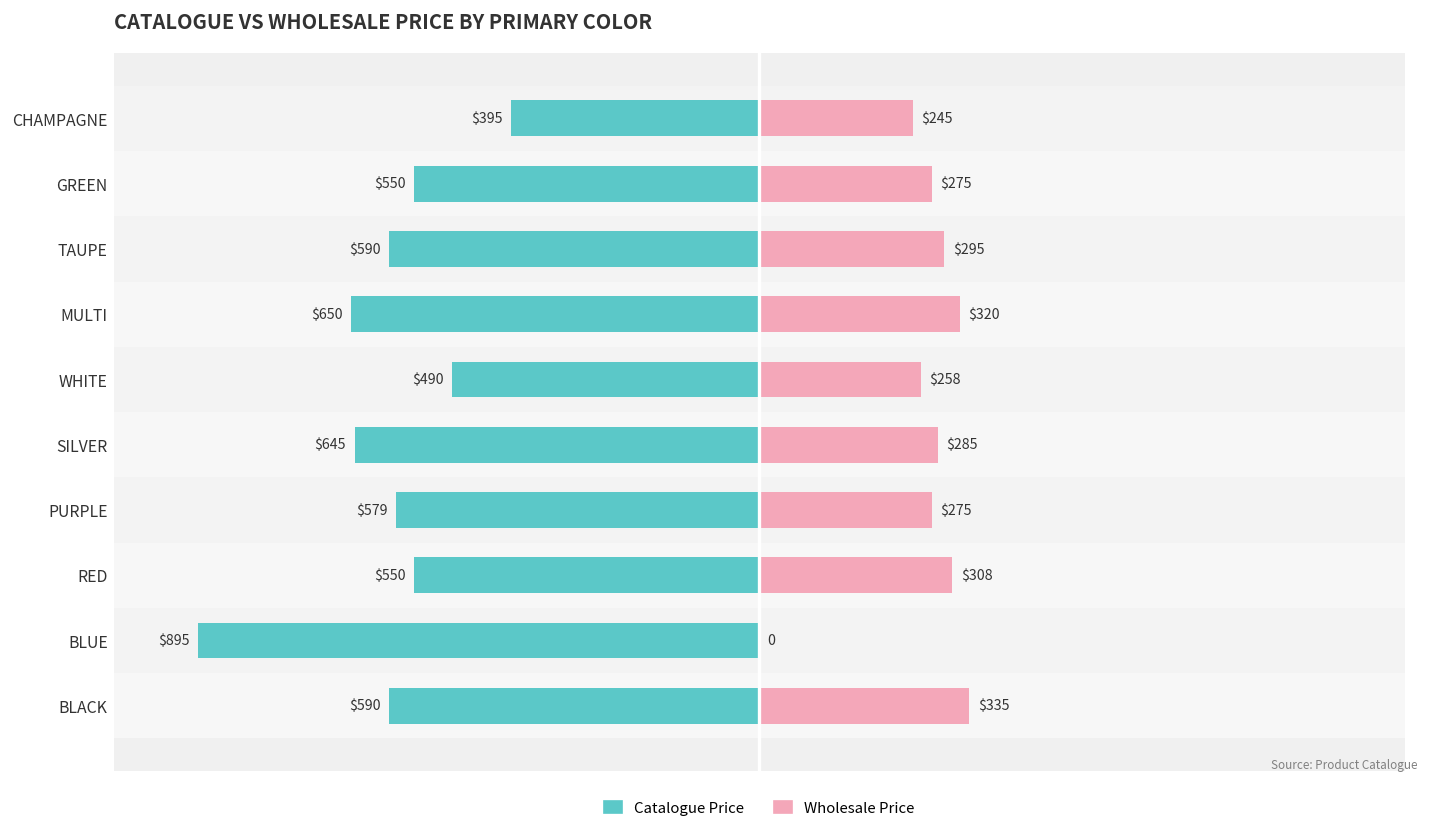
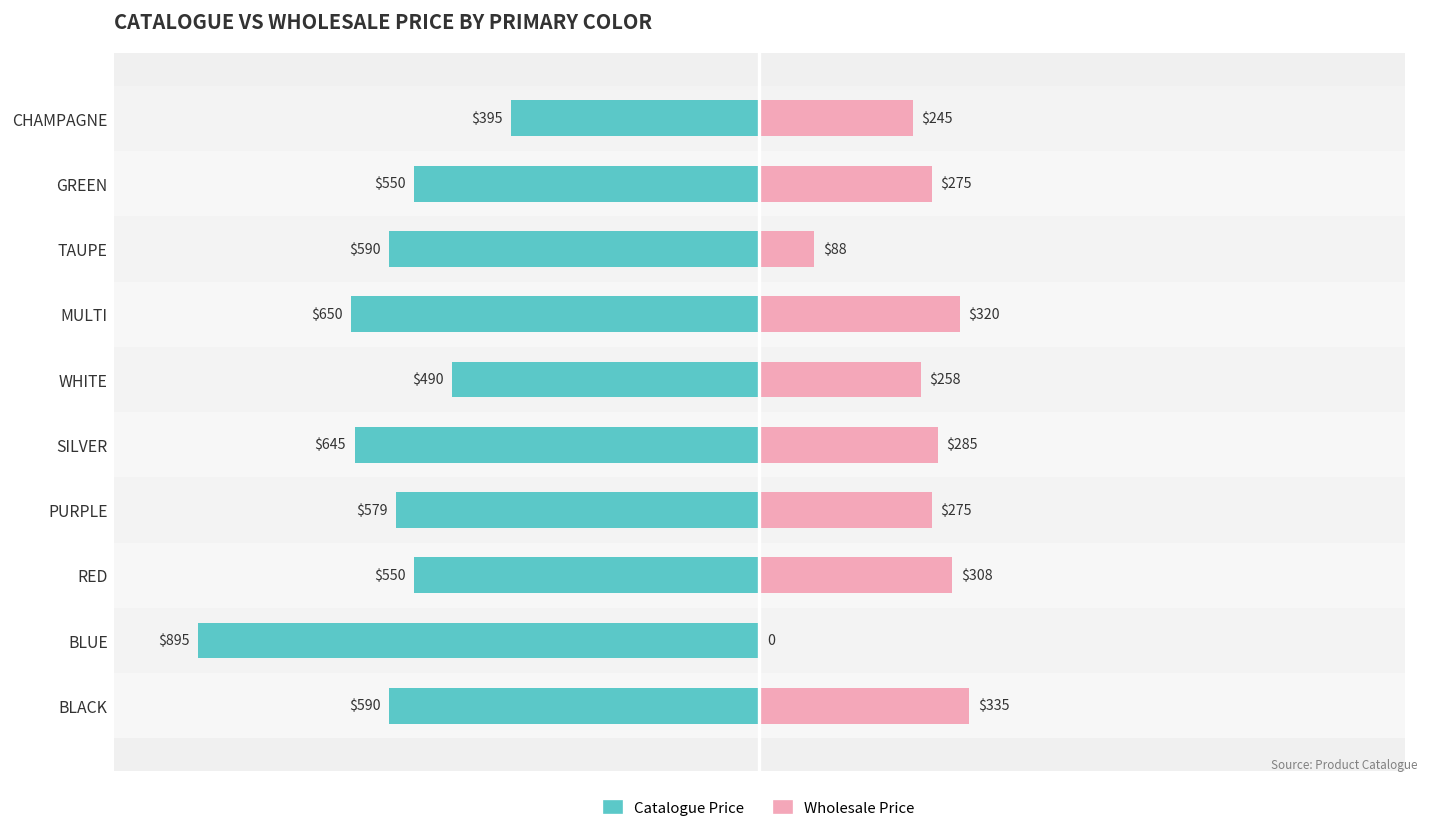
Wholesale Price, TAUPE: $295 -> $88
